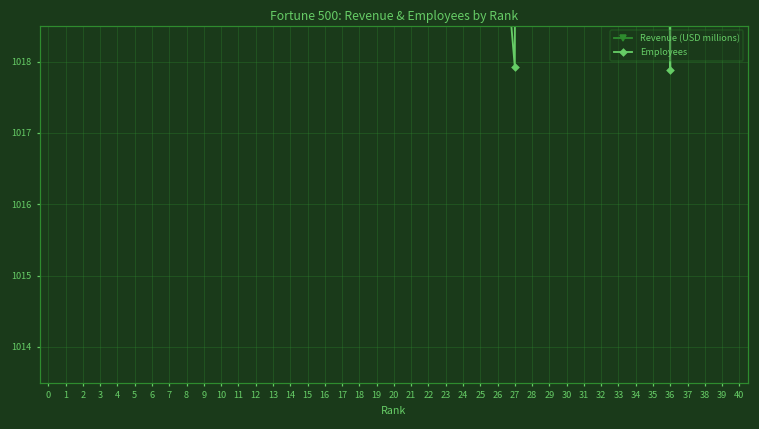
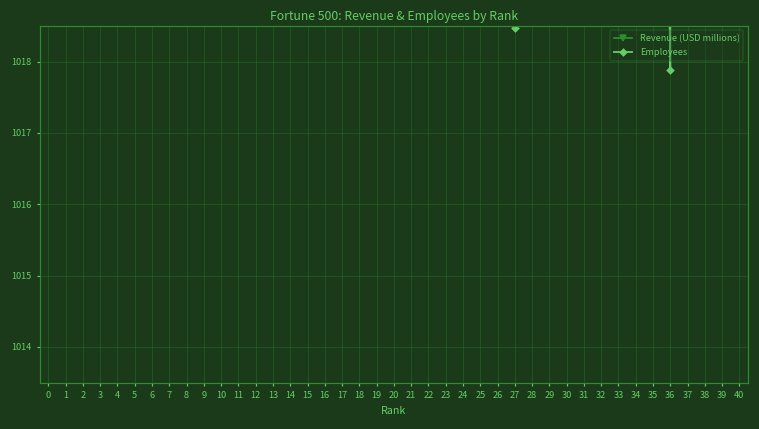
Employees, 27: 1017.9 -> 1018.5
